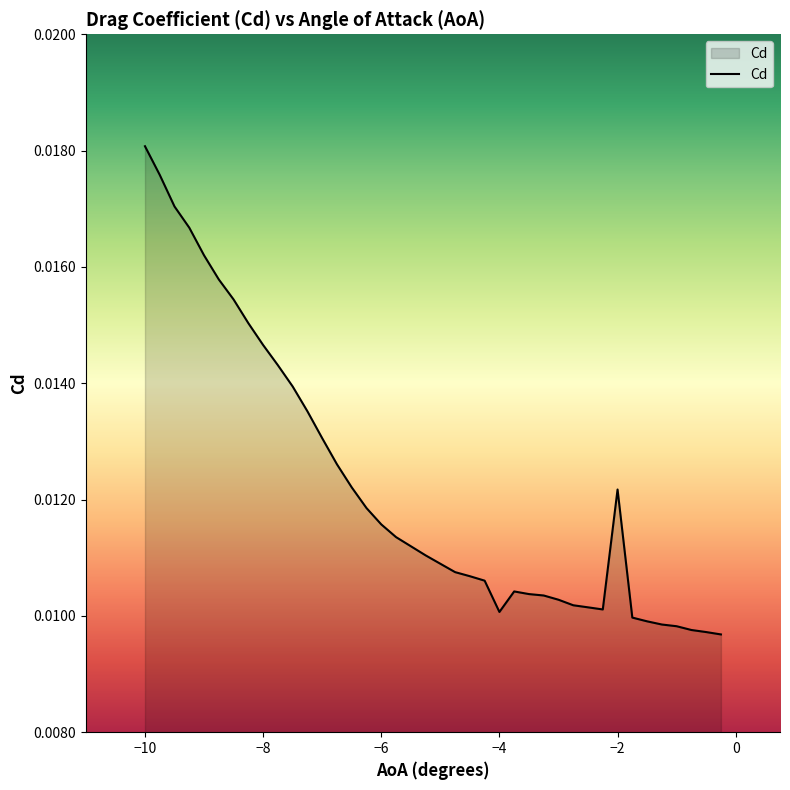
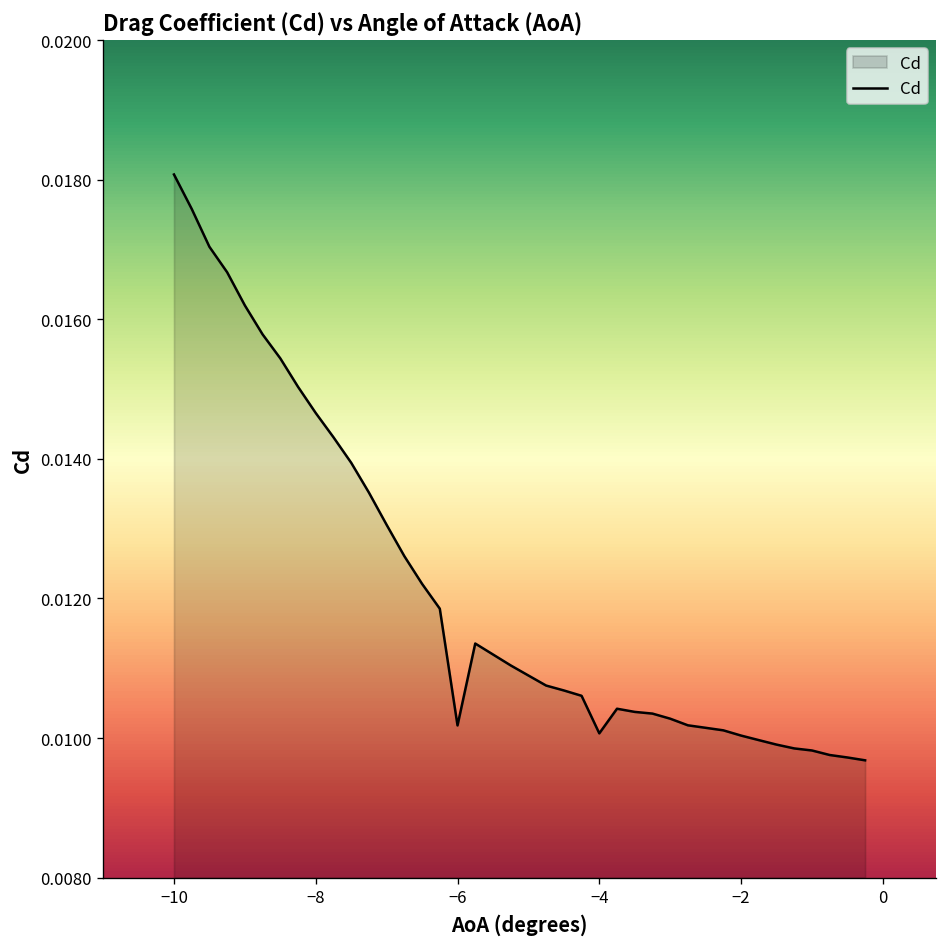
−6: 0.0116 -> 0.0102
−2: 0.0122 -> 0.0100
